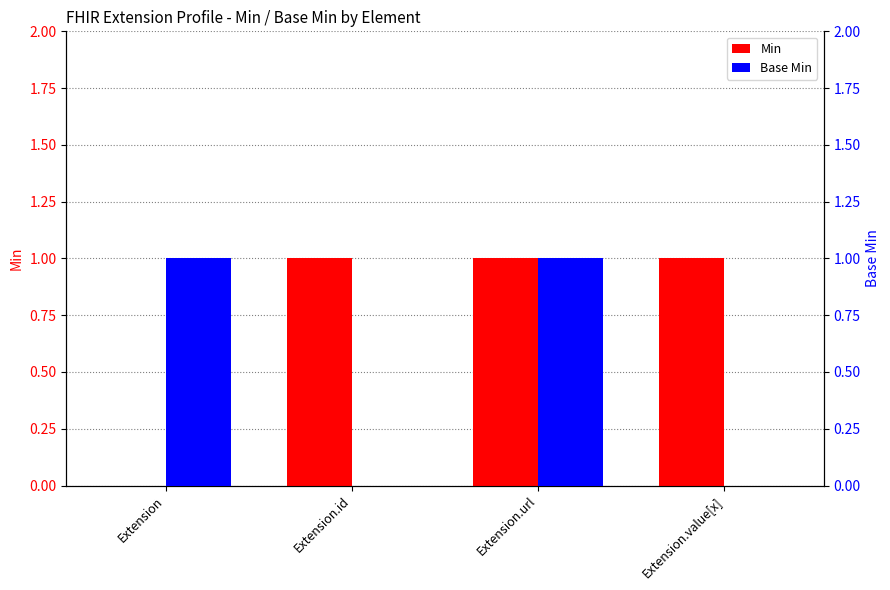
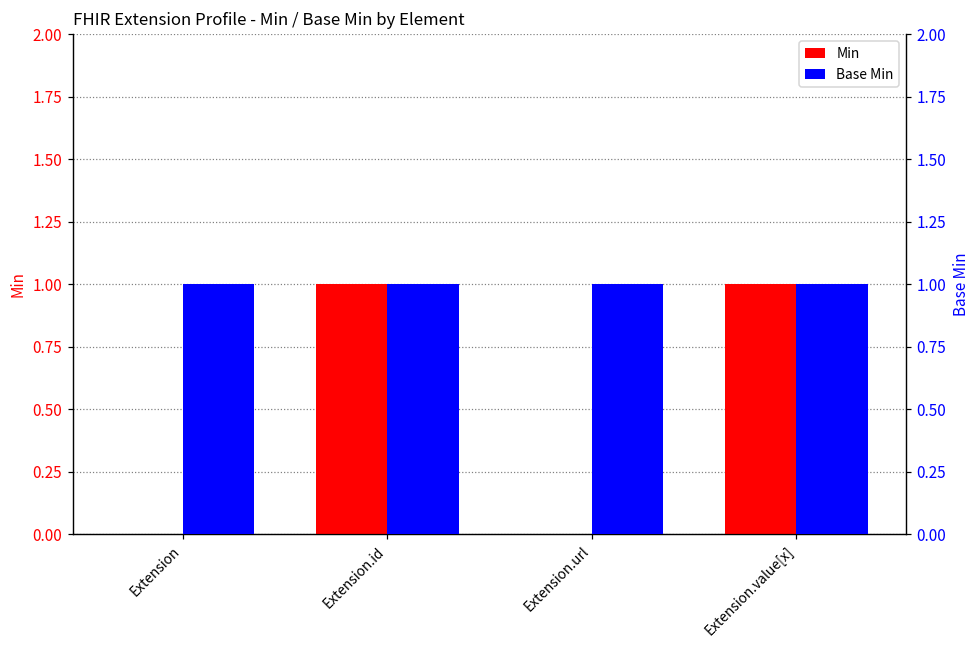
Min, Extension.url: 1 -> 0
Base Min, Extension.id: 0 -> 1
Base Min, Extension.value[x]: 0 -> 1
